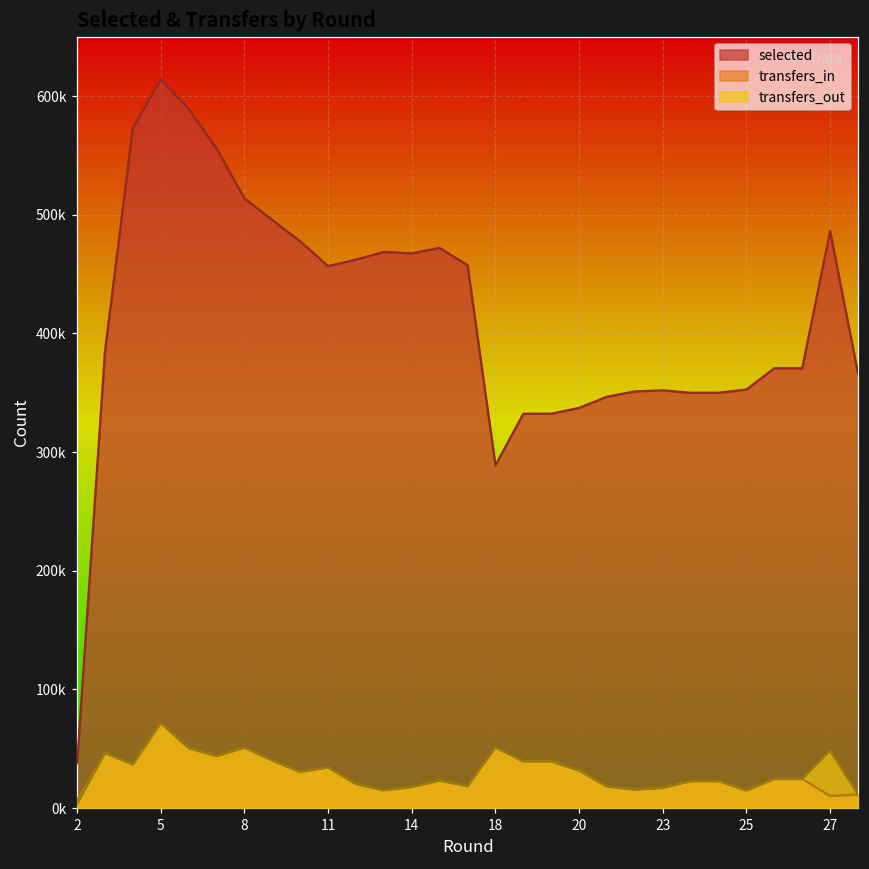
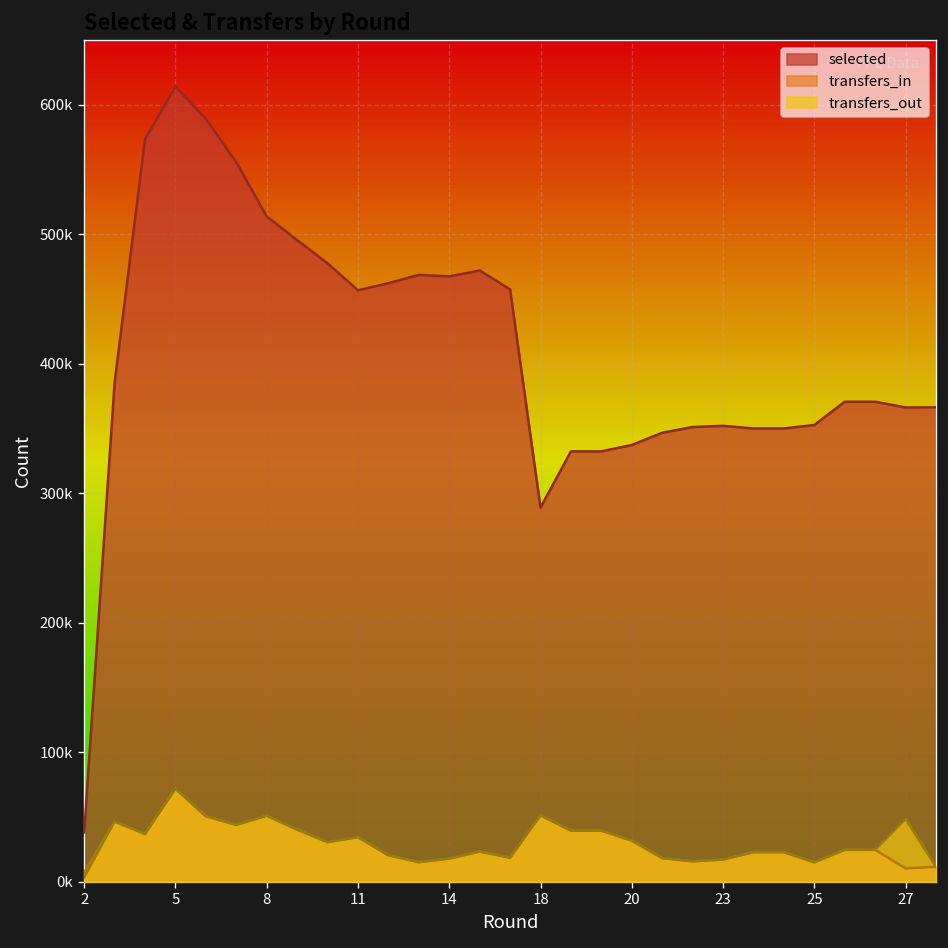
selected, 27: 486000 -> 366000
